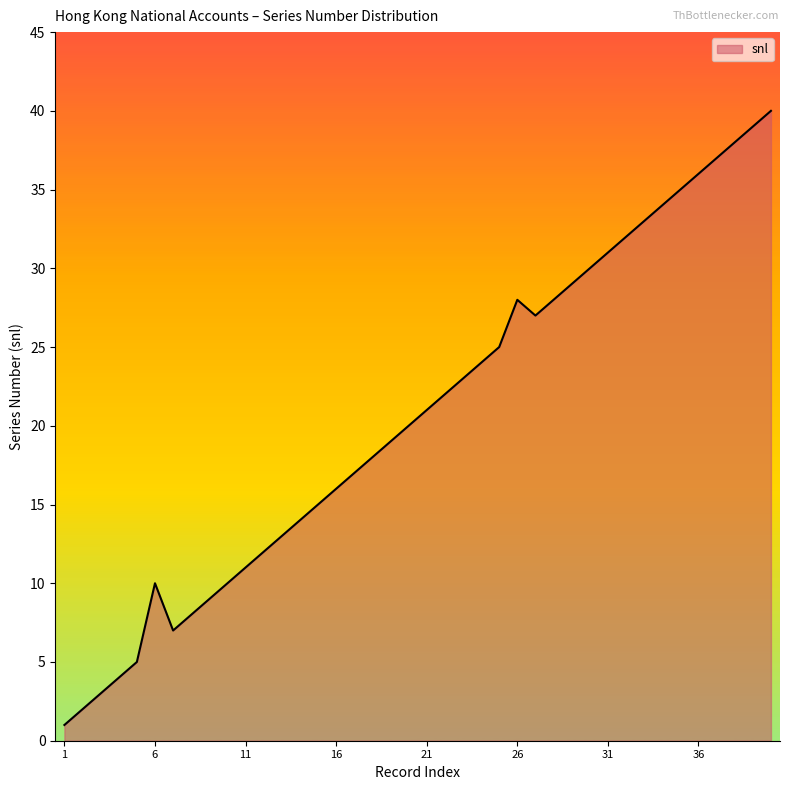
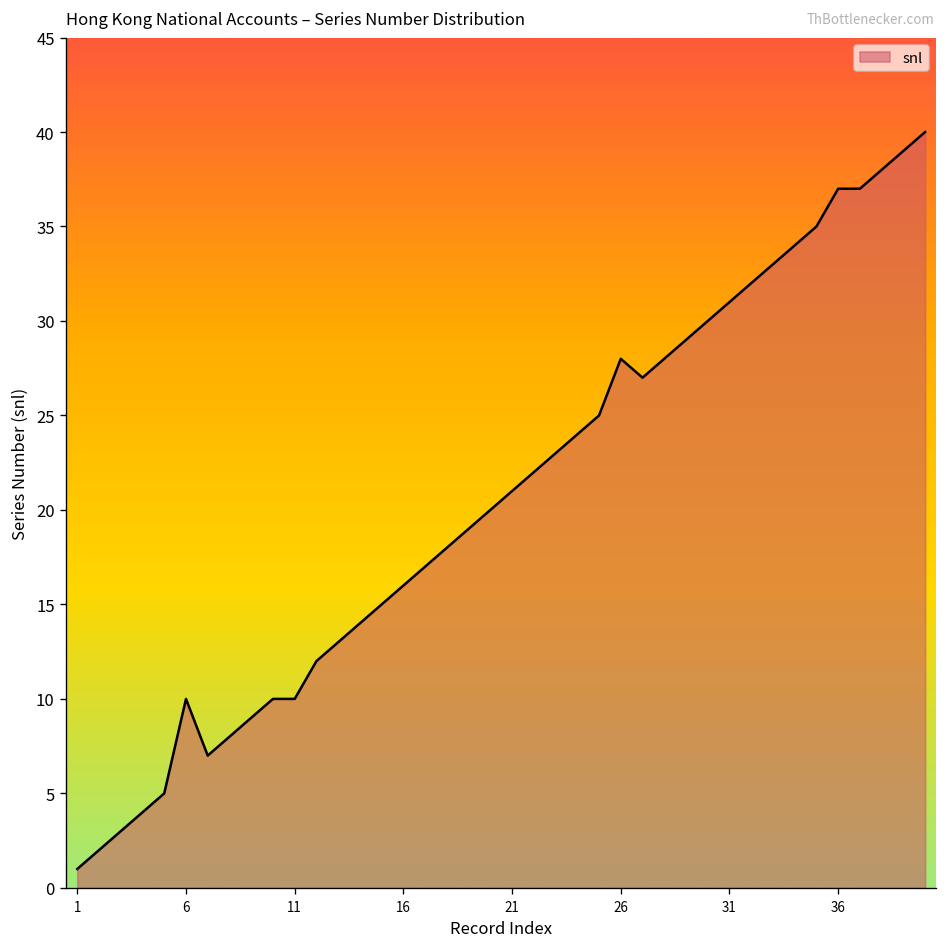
11: 11 -> 10
36: 36 -> 37
